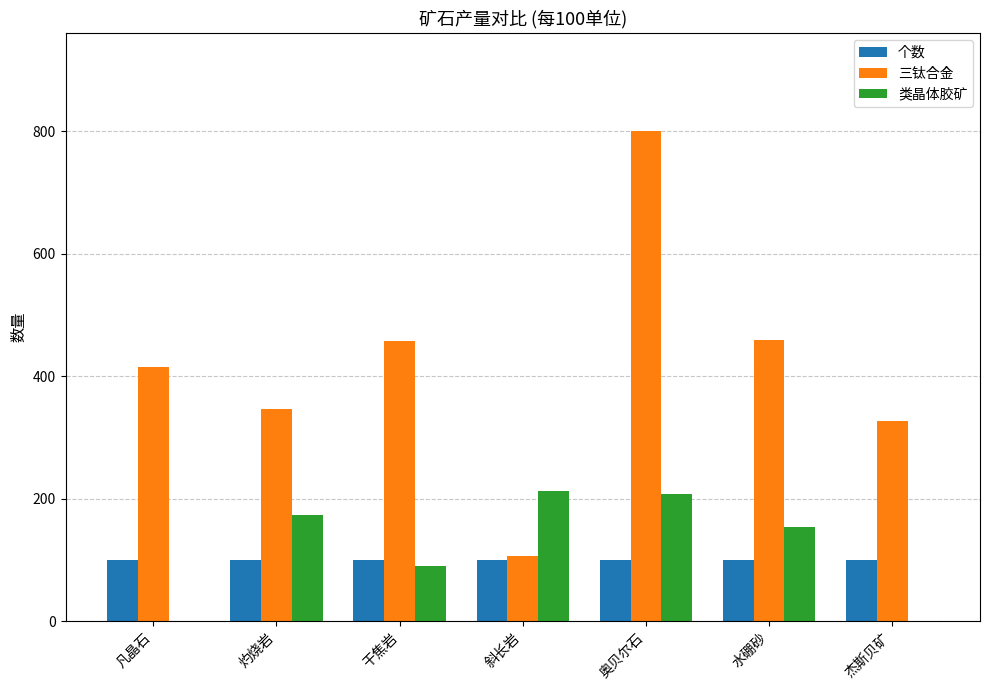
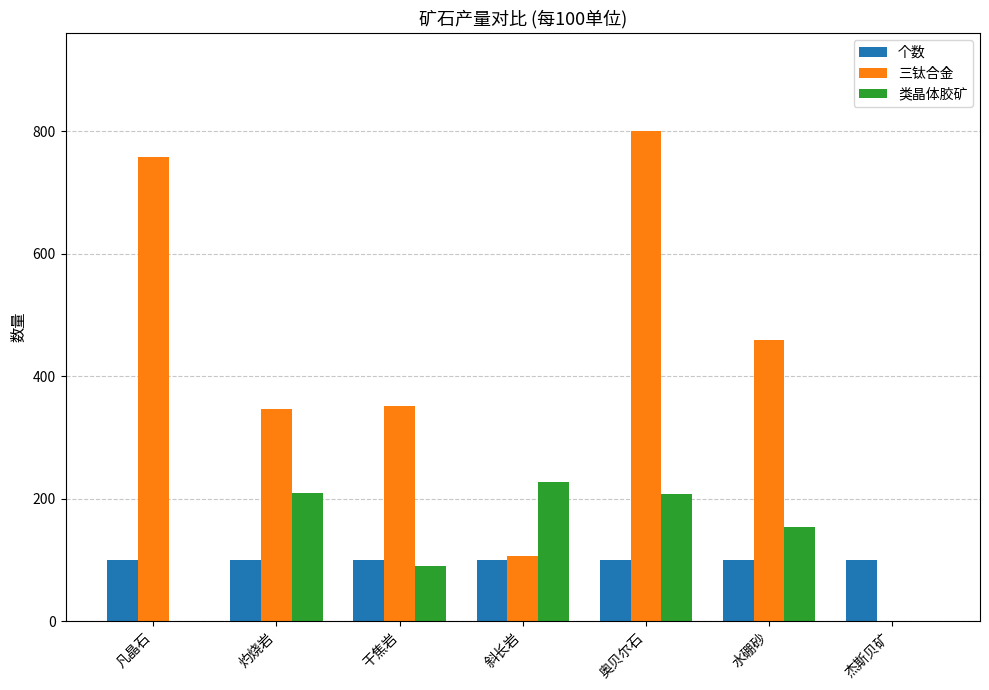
三钛合金, 凡晶石: 420 -> 760
类晶体胶矿, 灼烧岩: 170 -> 210
三钛合金, 干焦岩: 460 -> 350
类晶体胶矿, 斜长岩: 210 -> 230
三钛合金, 杰斯贝矿: 330 -> 0
